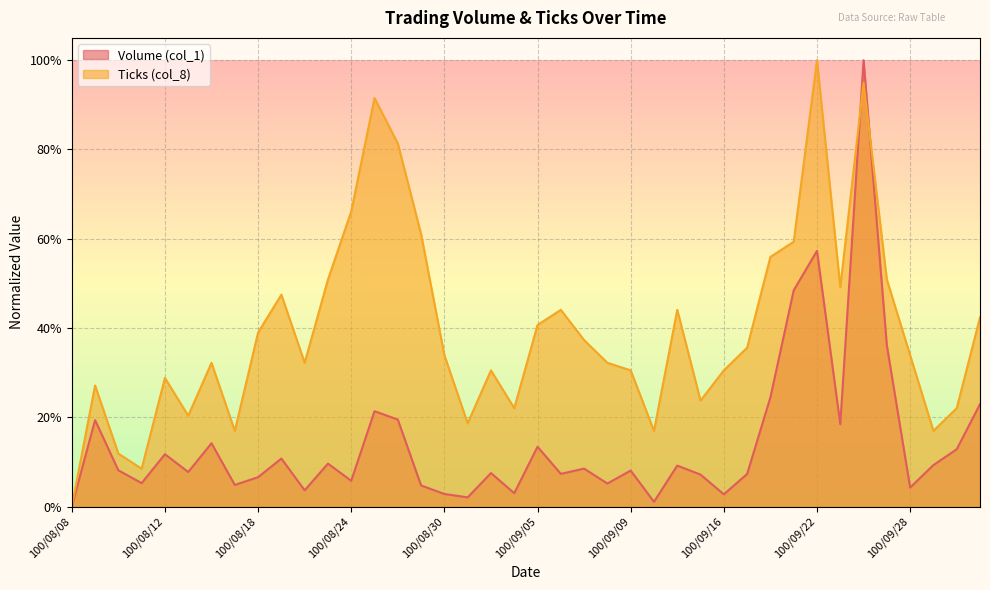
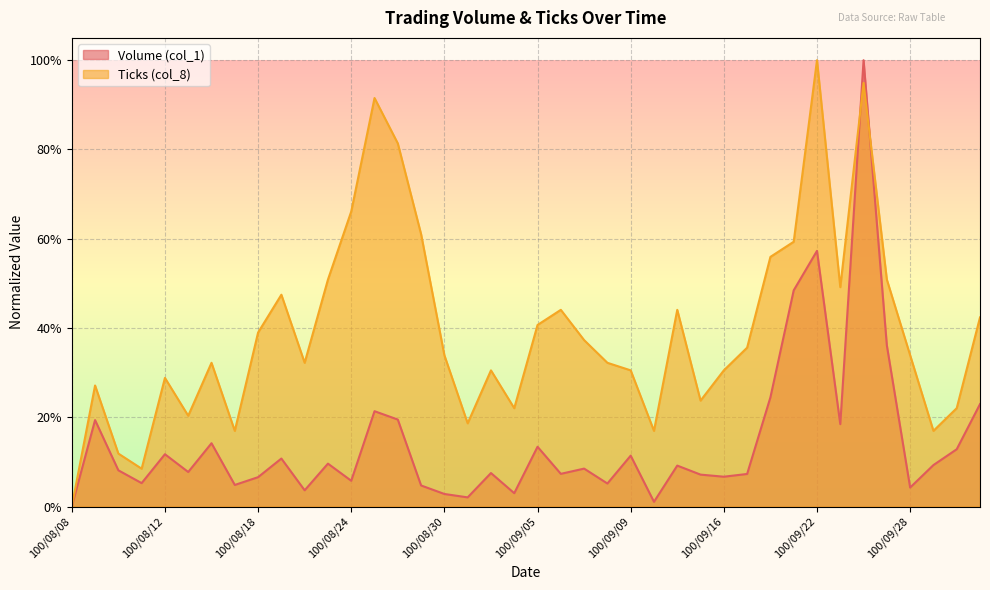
Volume (col_1), 100/09/09: 8% -> 11%
Volume (col_1), 100/09/16: 3% -> 7%
